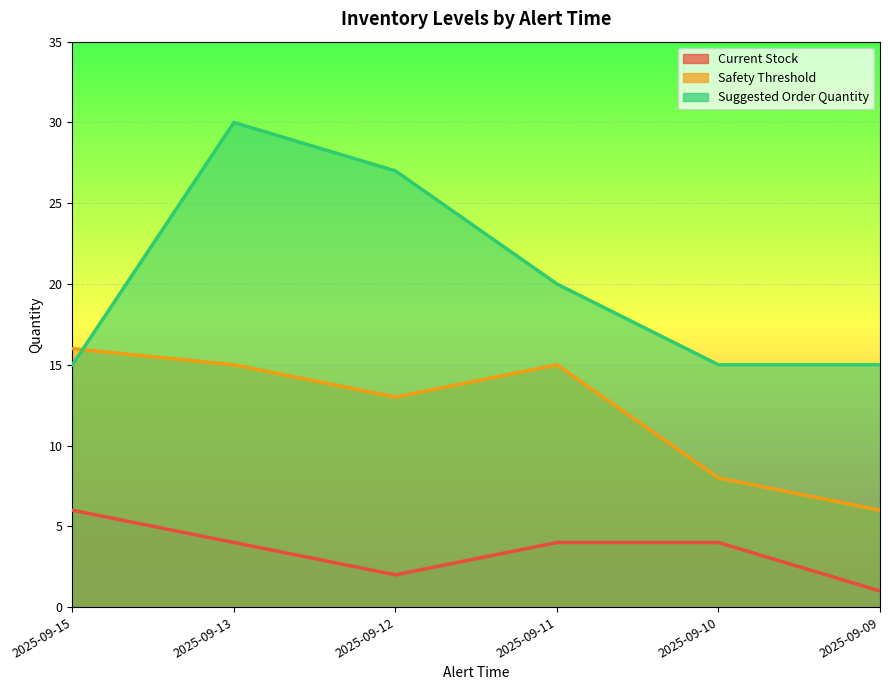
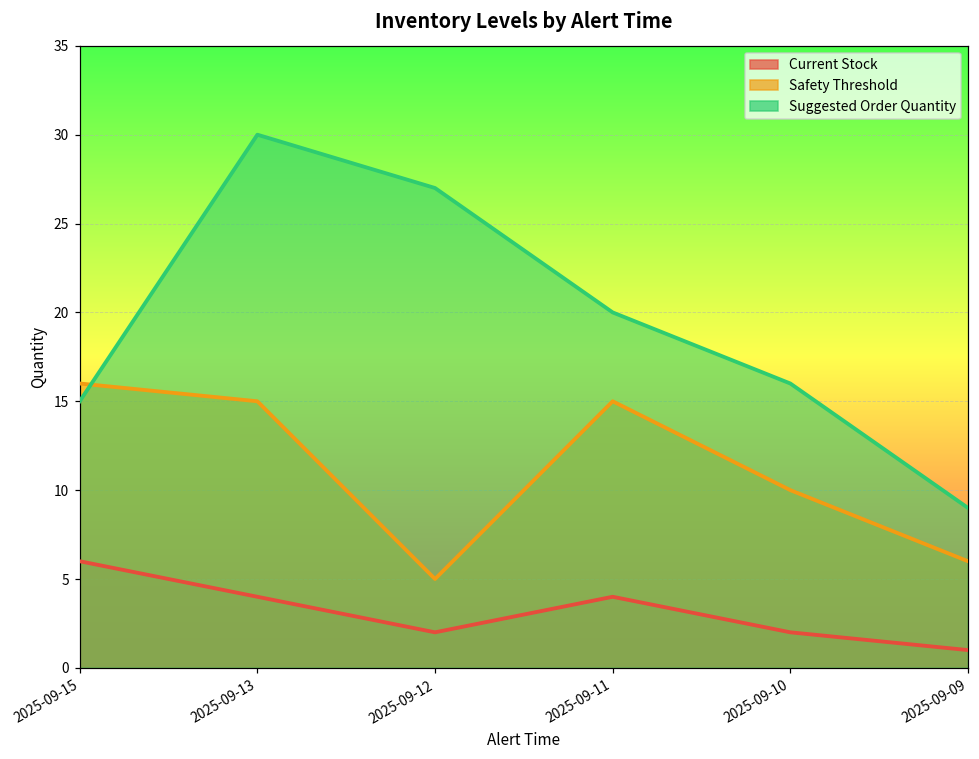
Safety Threshold, 2025-09-12: 13 -> 5
Current Stock, 2025-09-10: 4 -> 2
Safety Threshold, 2025-09-10: 8 -> 10
Suggested Order Quantity, 2025-09-10: 15 -> 16
Suggested Order Quantity, 2025-09-09: 15 -> 9
